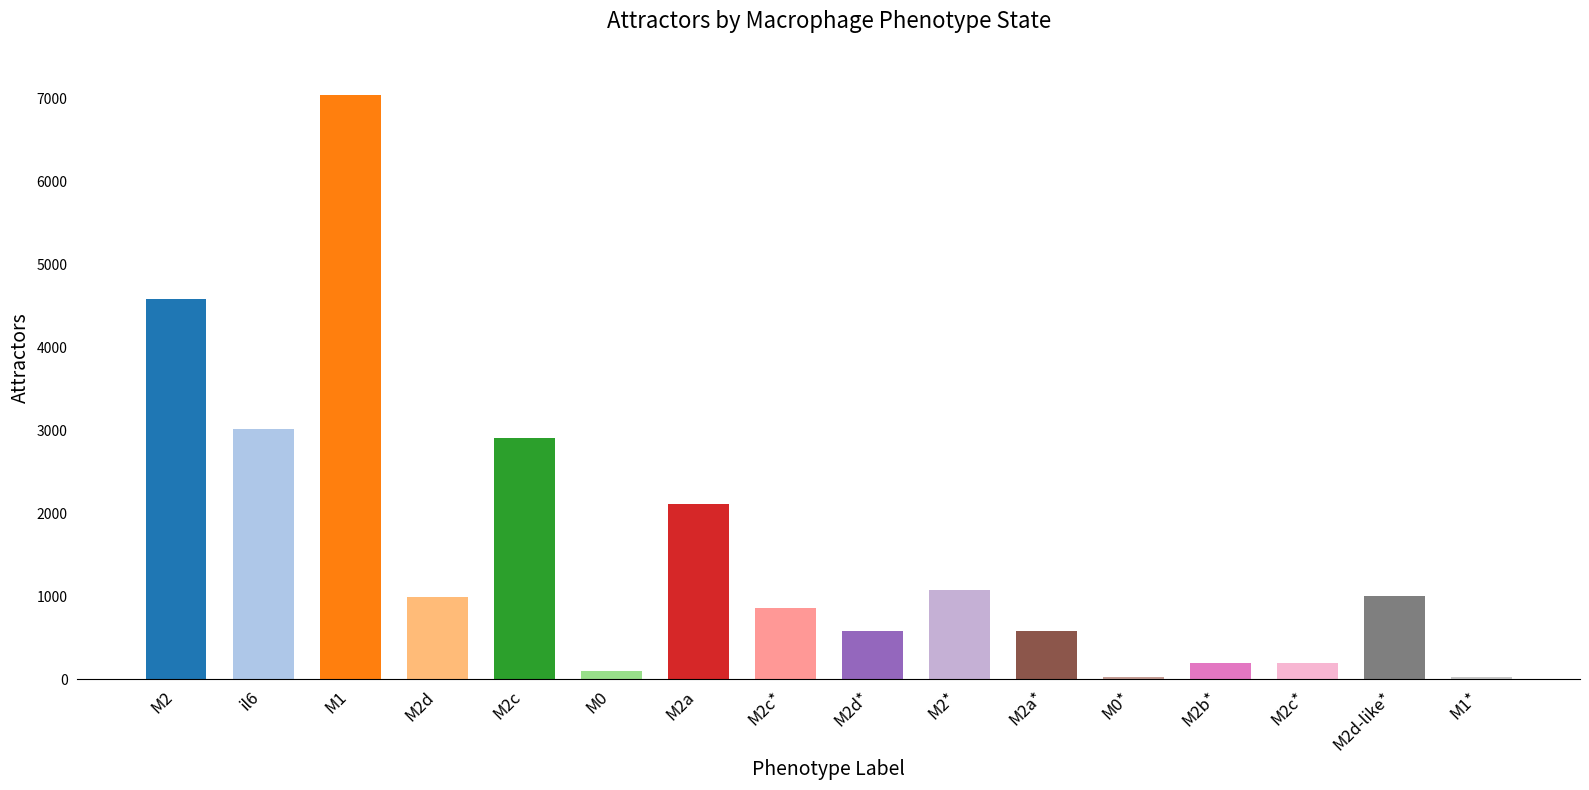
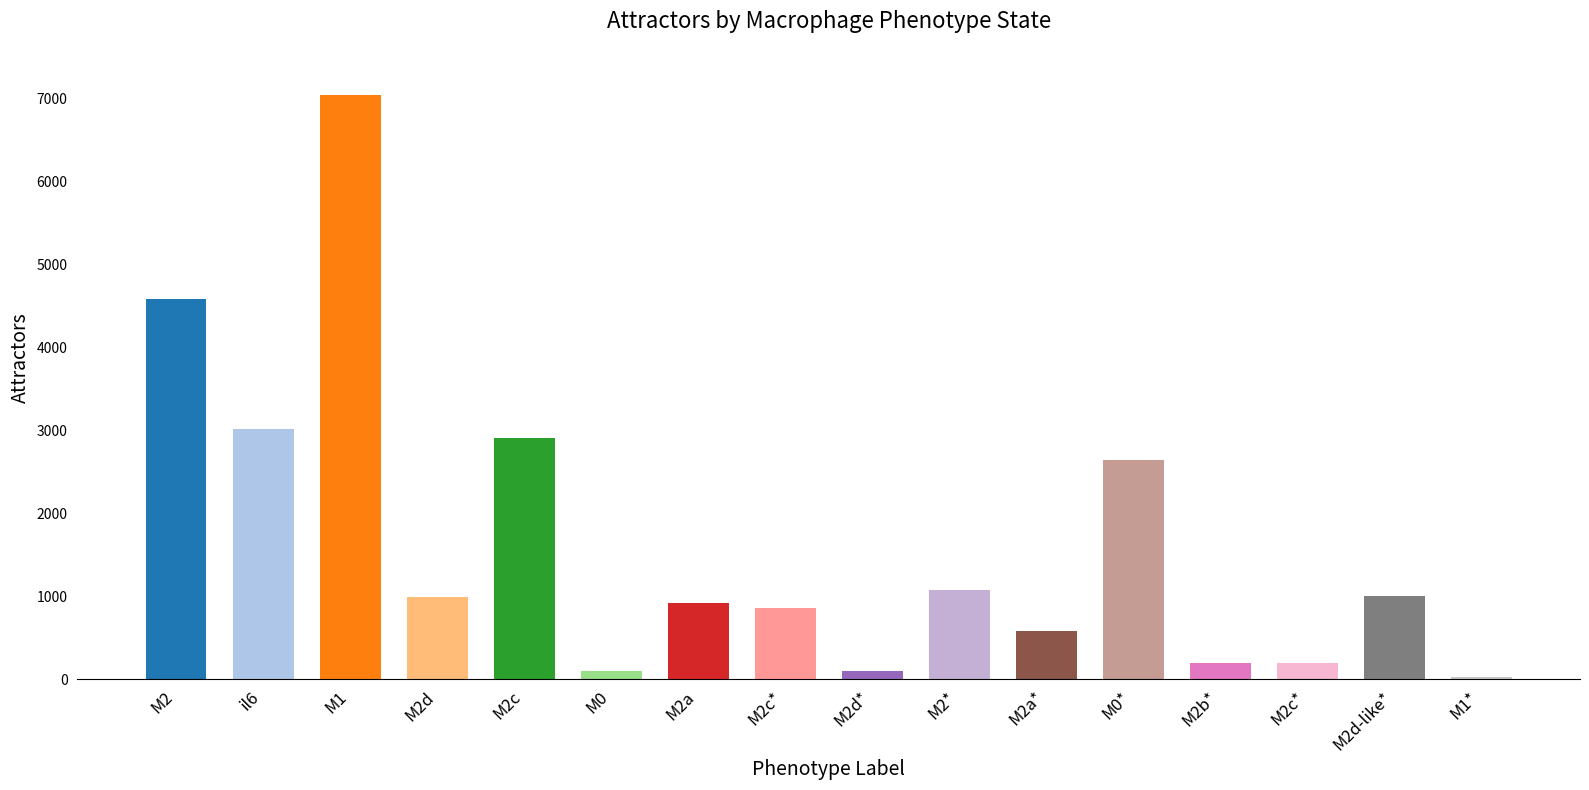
M2a: 2100 -> 900
M2d*: 600 -> 100
M0*: 0 -> 2600
